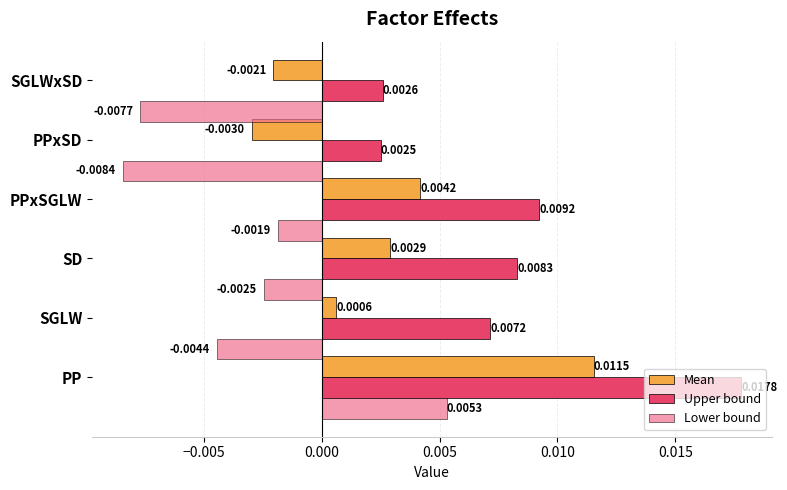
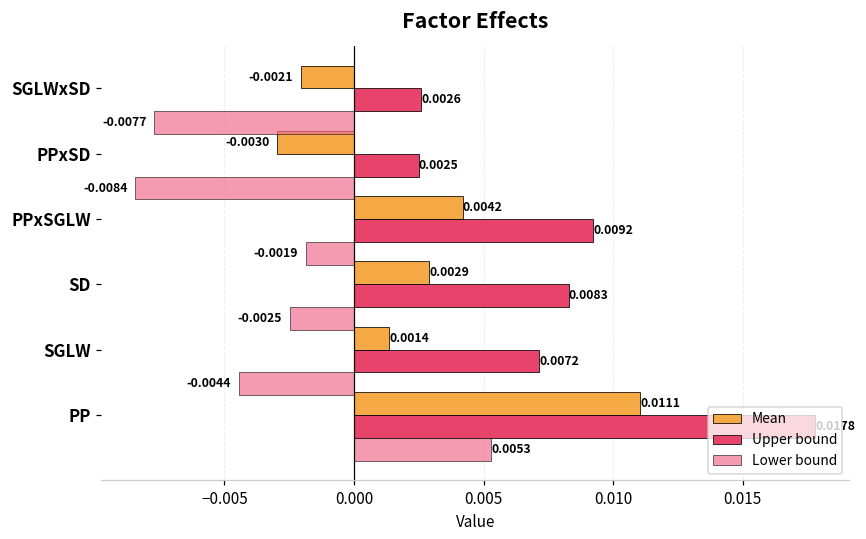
Mean, SGLW: 0.0006 -> 0.0014
Mean, PP: 0.0115 -> 0.0111
